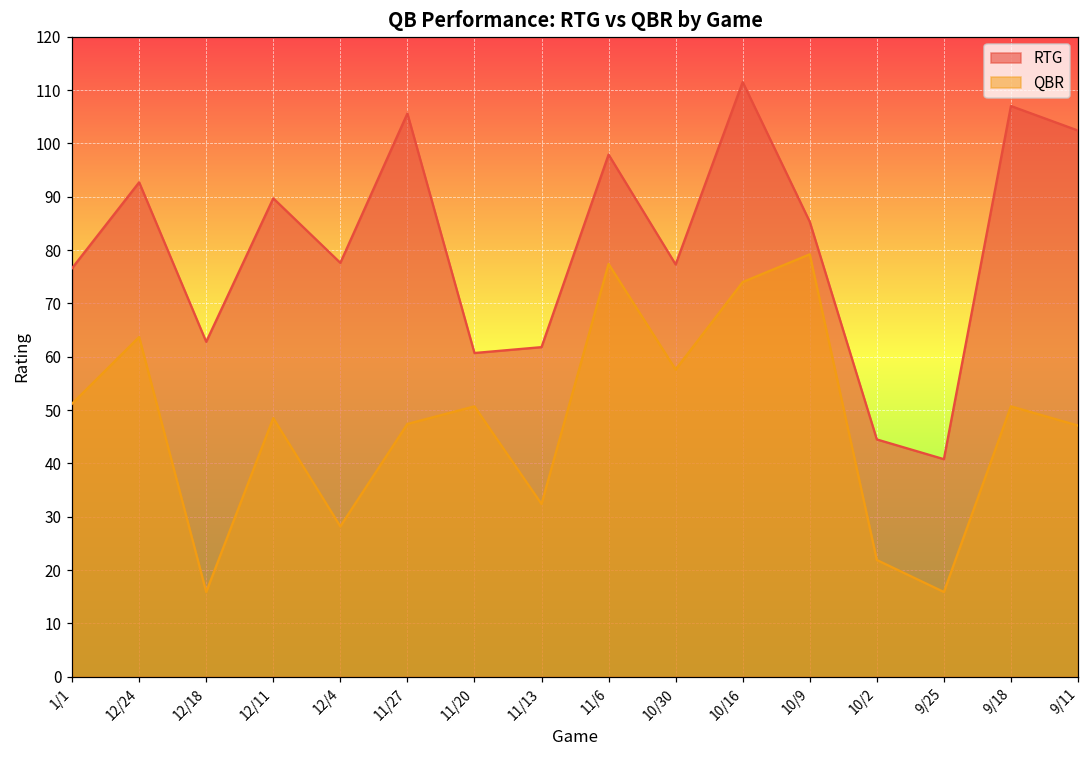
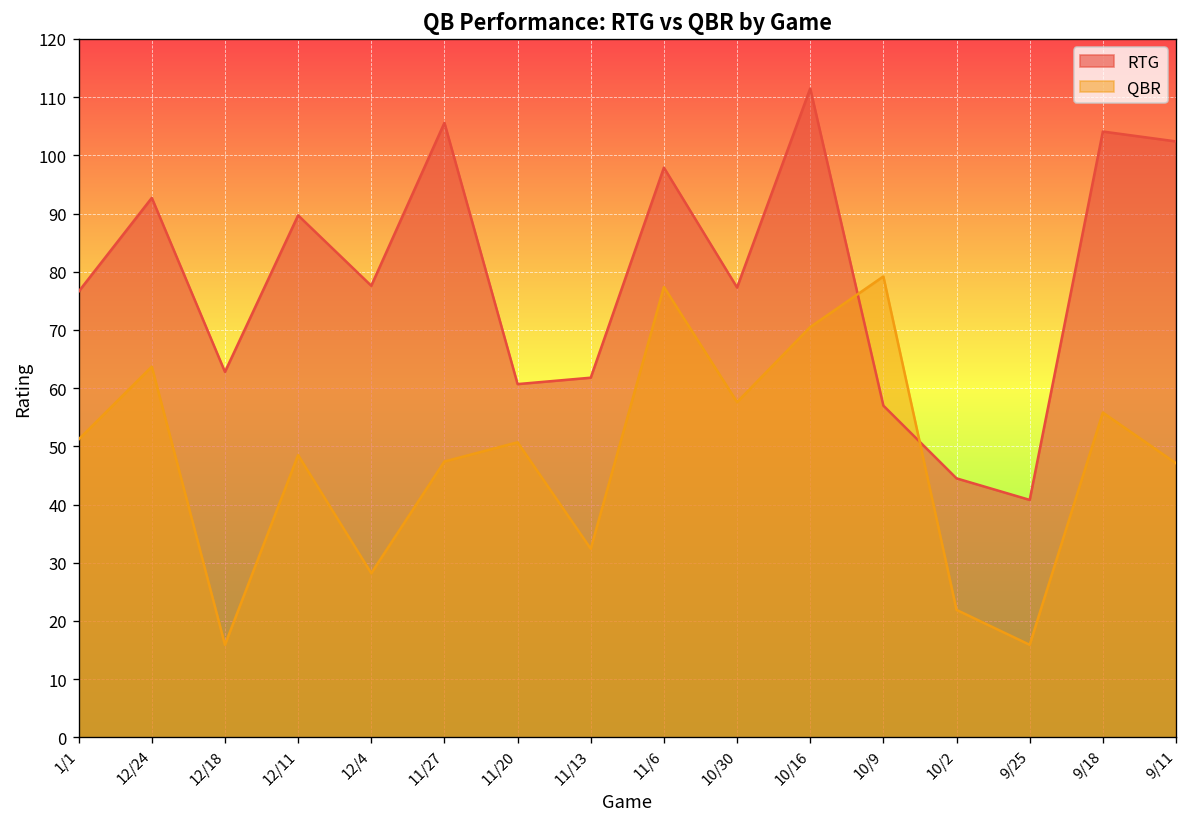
QBR, 10/16: 74 -> 71
RTG, 10/9: 85 -> 57
RTG, 9/18: 107 -> 104
QBR, 9/18: 51 -> 56
